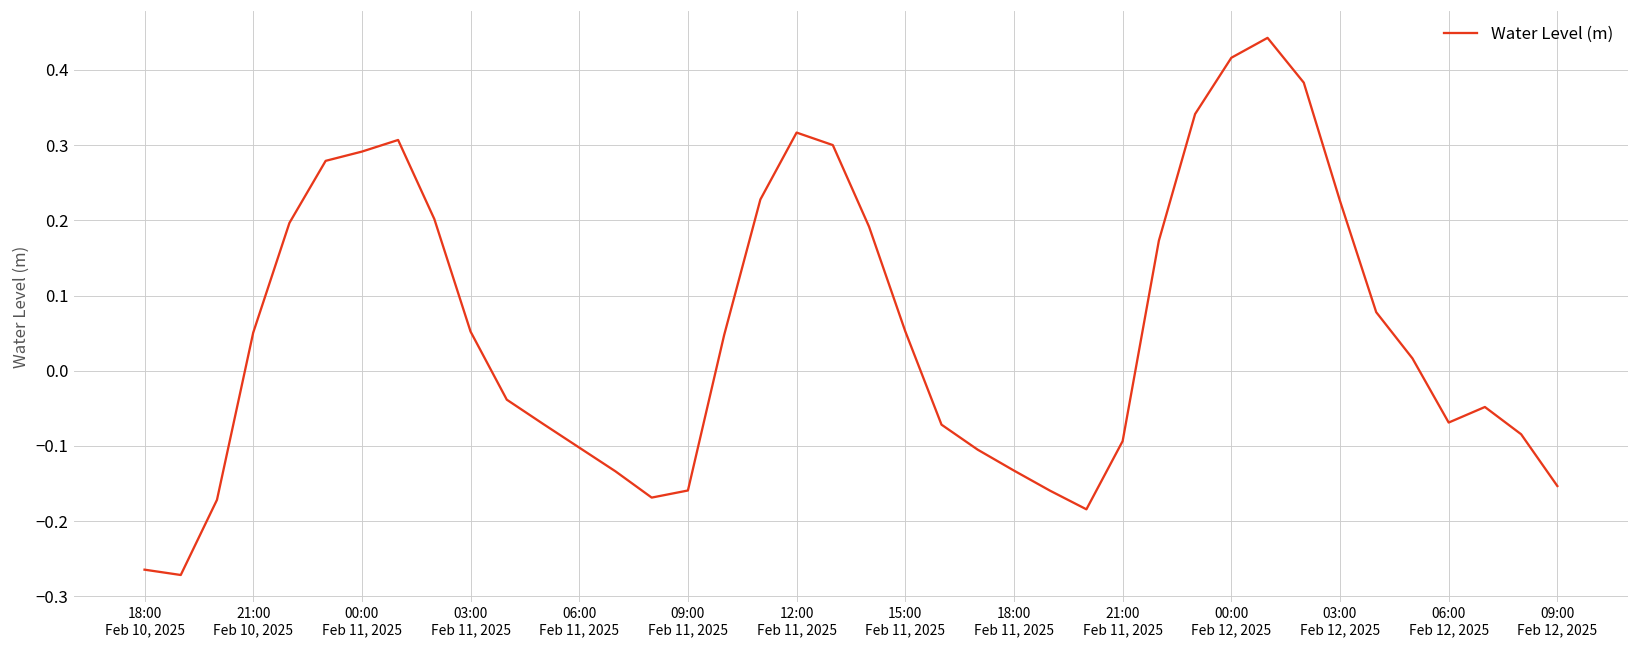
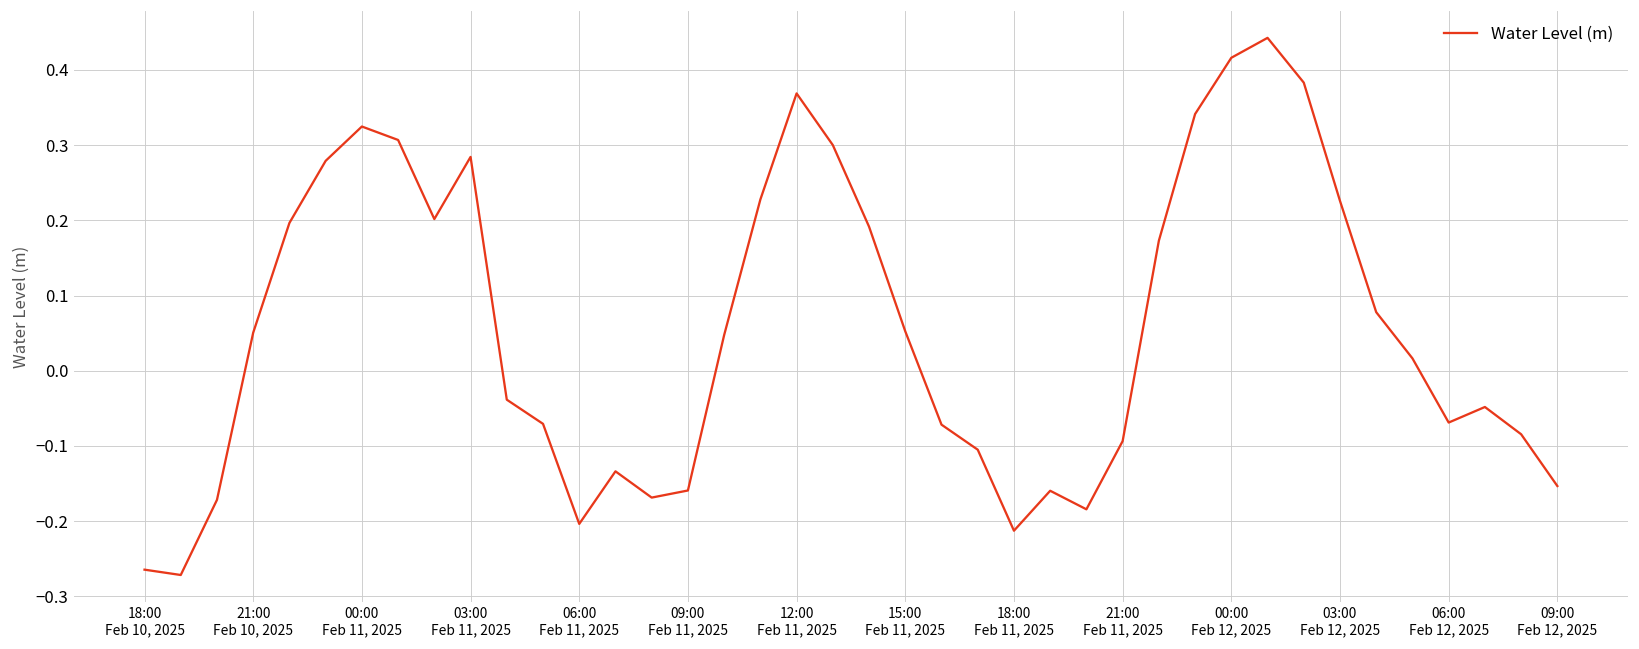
00:00 Feb 11, 2025: 0.29 -> 0.32
03:00 Feb 11, 2025: 0.05 -> 0.28
06:00 Feb 11, 2025: -0.10 -> -0.20
12:00 Feb 11, 2025: 0.32 -> 0.37
18:00 Feb 11, 2025: -0.13 -> -0.21
